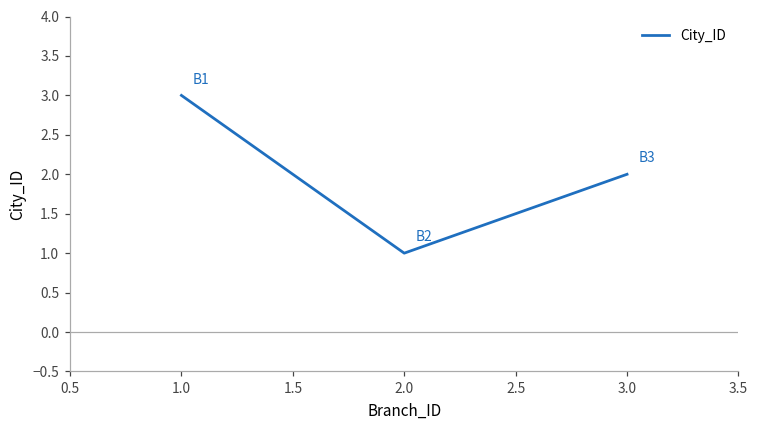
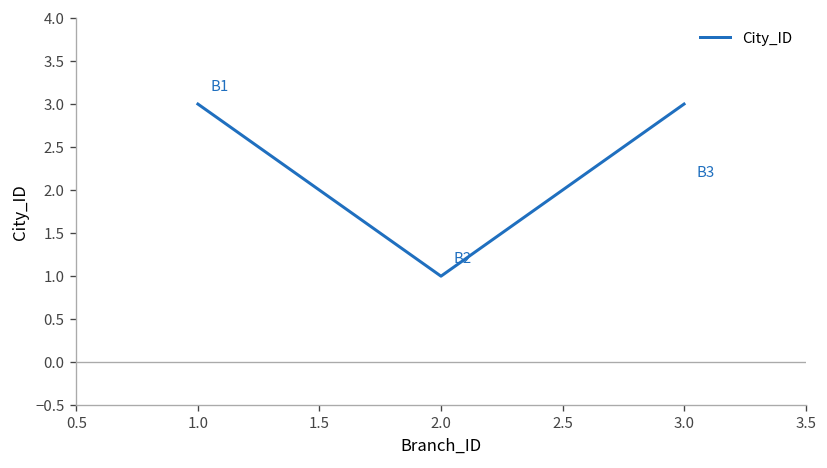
3.0: 2 -> 3
